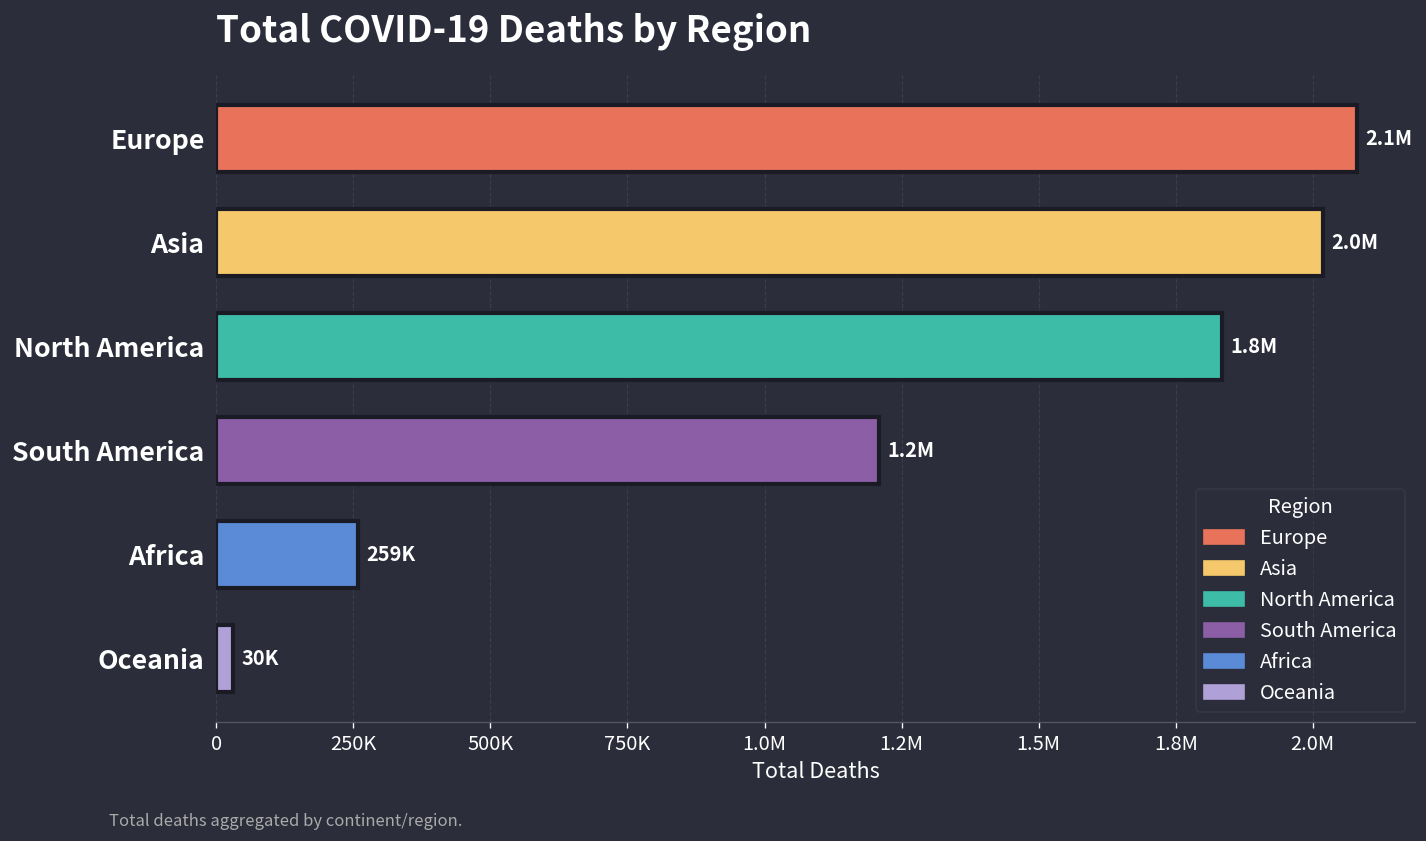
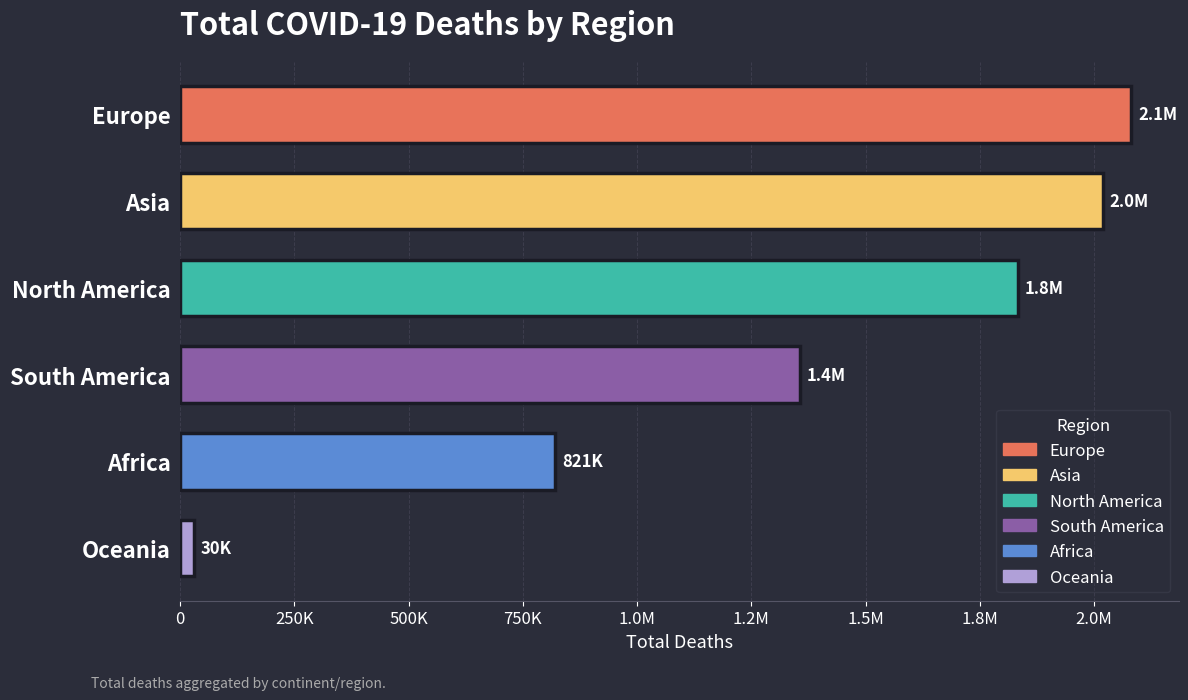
South America: 1.2M -> 1.4M
Africa: 259K -> 821K
